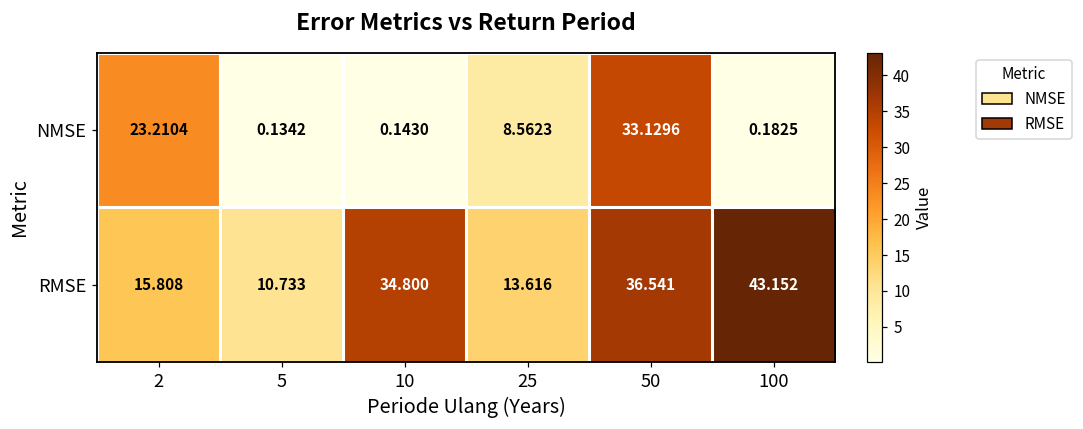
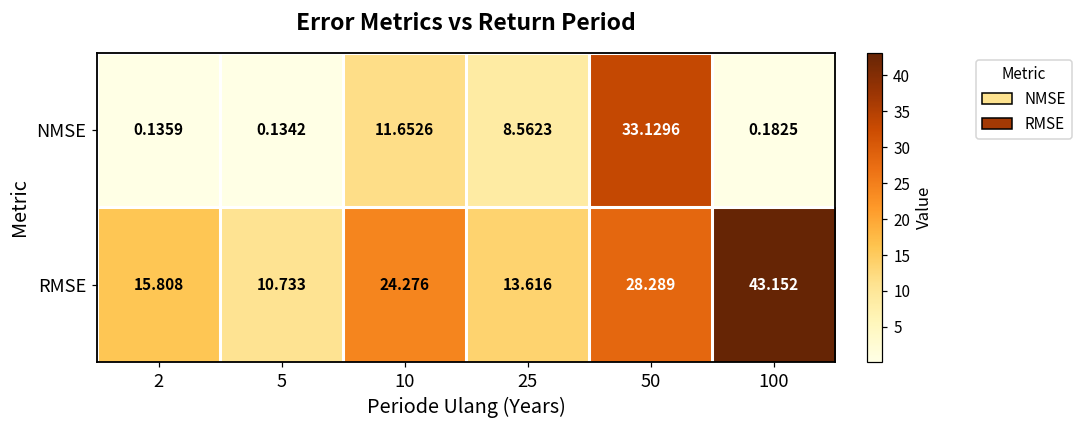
NMSE, 2: 23.2104 -> 0.1359
NMSE, 10: 0.1430 -> 11.6526
RMSE, 10: 34.800 -> 24.276
RMSE, 50: 36.541 -> 28.289
